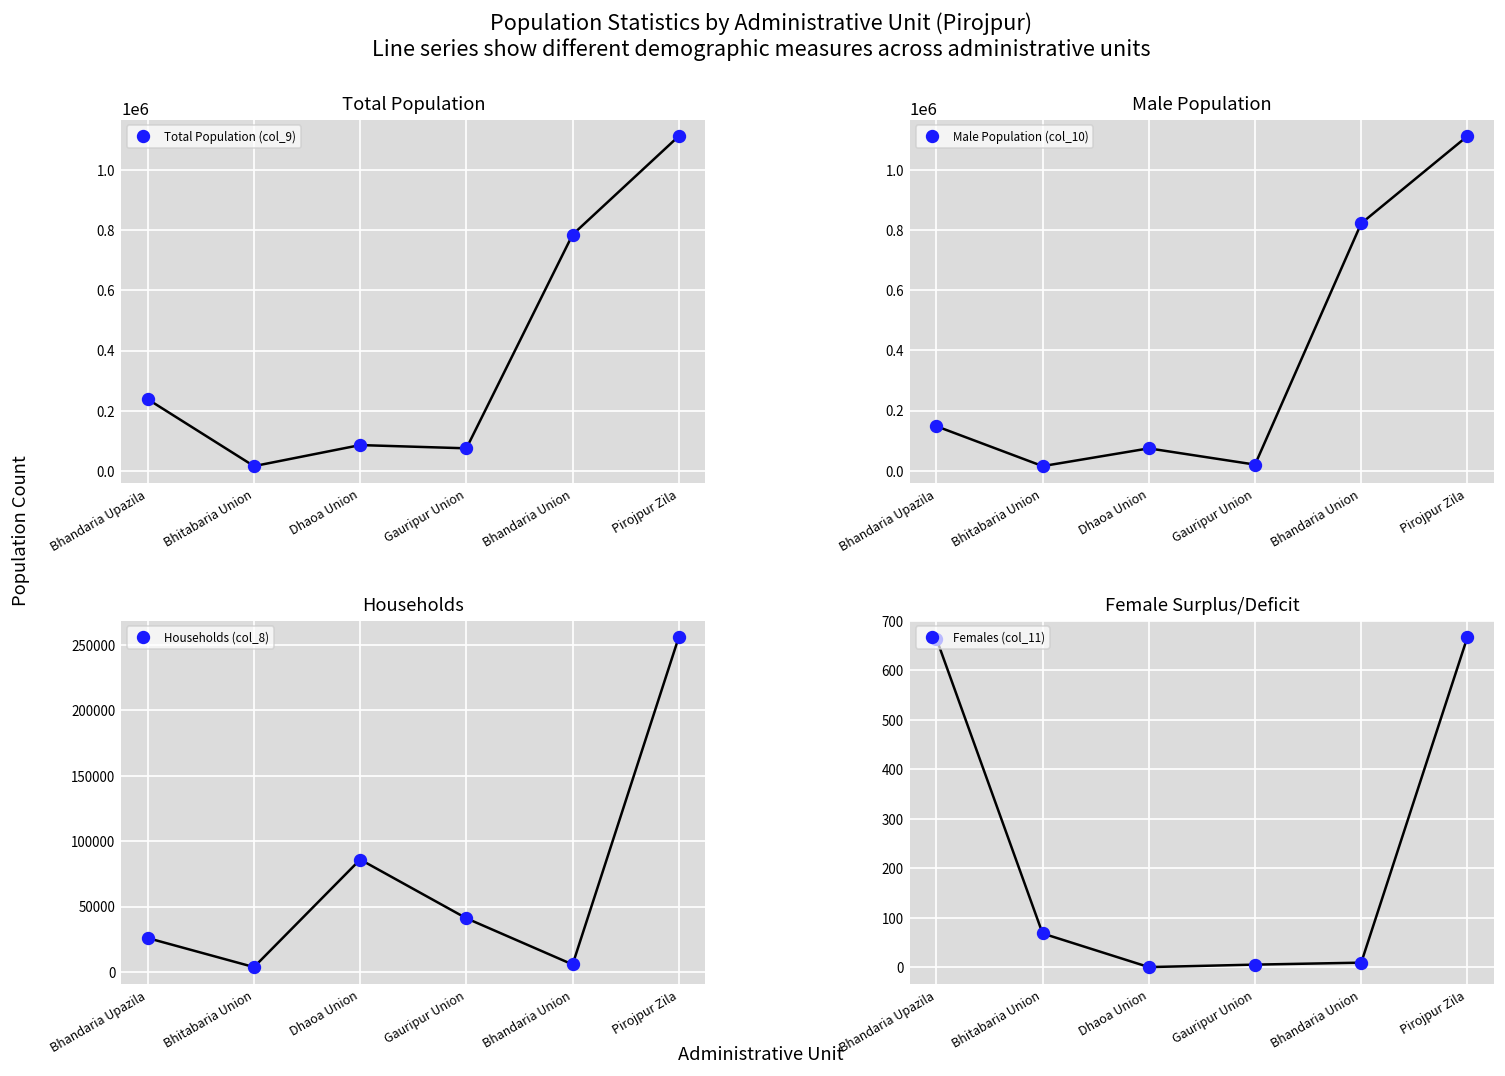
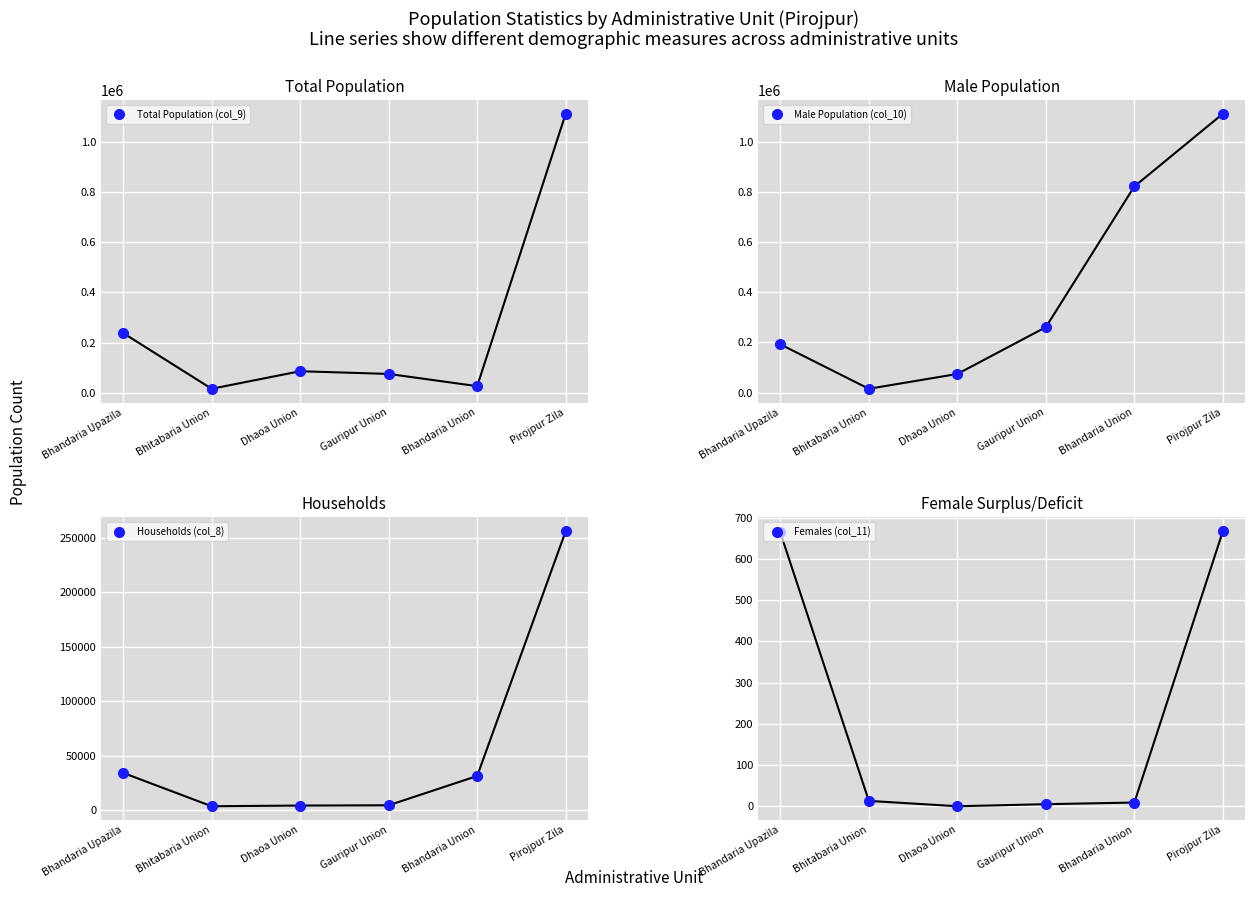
Total Population, Bhandaria Union: 790000 -> 30000
Male Population, Bhandaria Upazila: 150000 -> 190000
Male Population, Gauripur Union: 20000 -> 260000
Households, Bhandaria Upazila: 26000 -> 34000
Households, Dhaoa Union: 86000 -> 4000
Households, Gauripur Union: 41000 -> 5000
Households, Bhandaria Union: 6000 -> 31000
Female Surplus/Deficit, Bhitabaria Union: 70 -> 10
